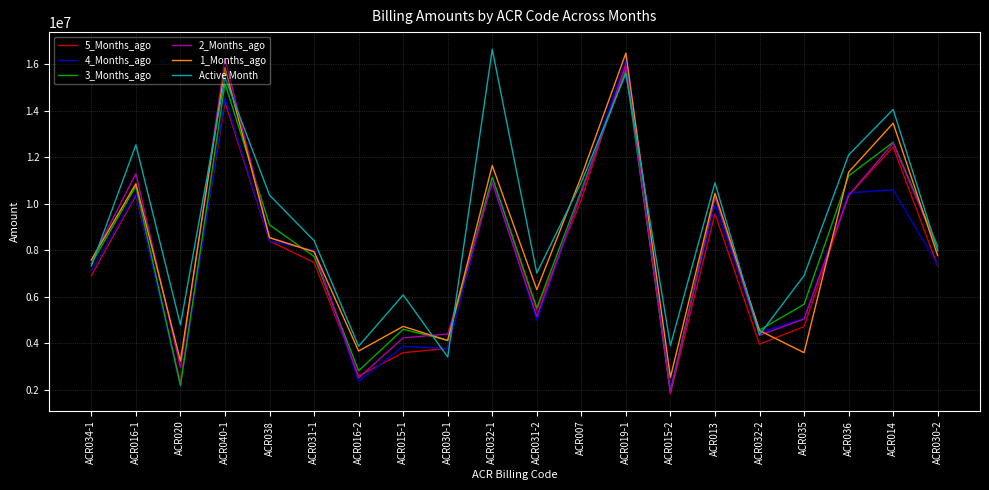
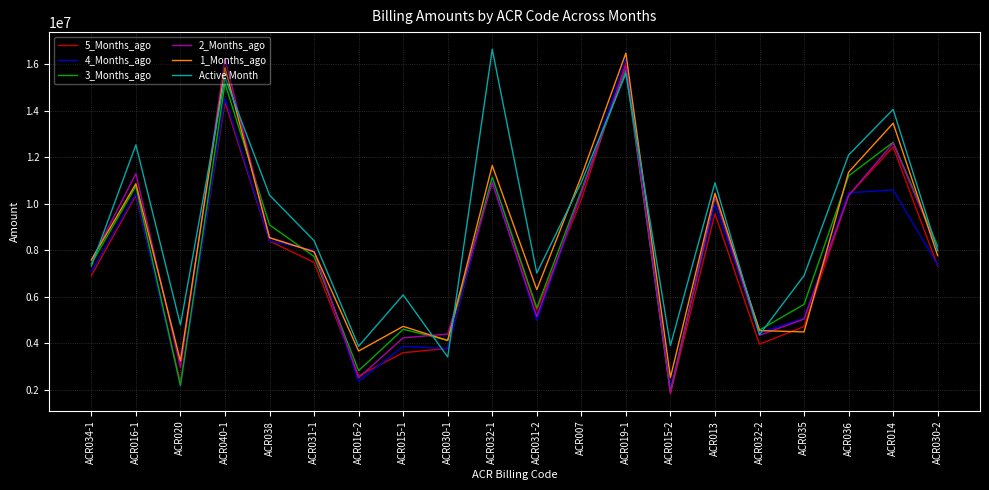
1_Months_ago, ACR035: 3600000 -> 4500000
